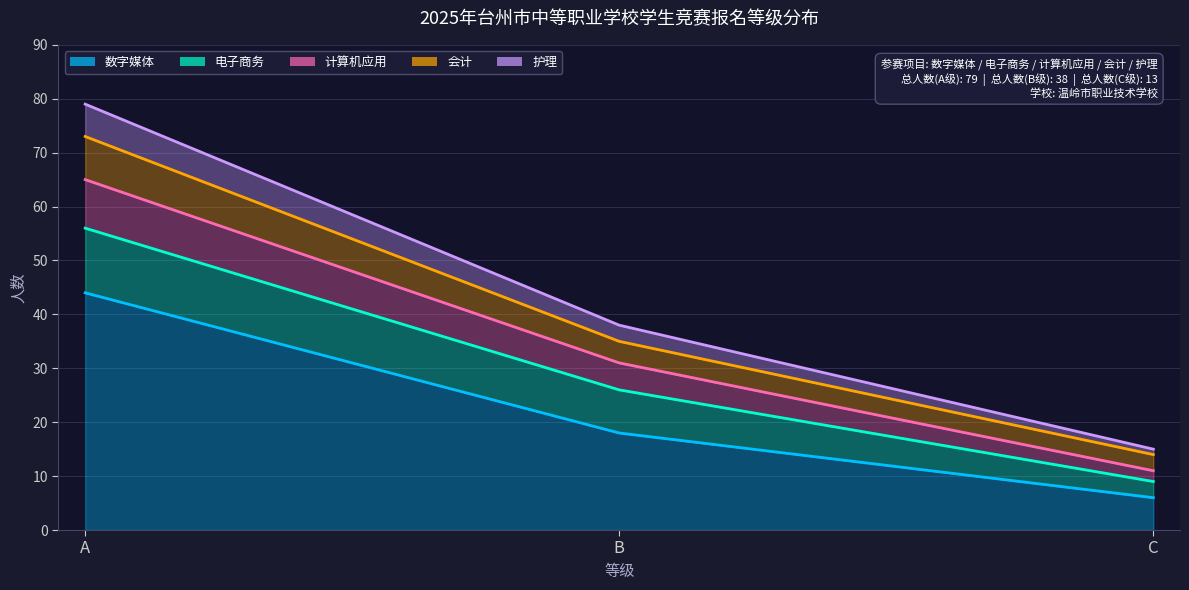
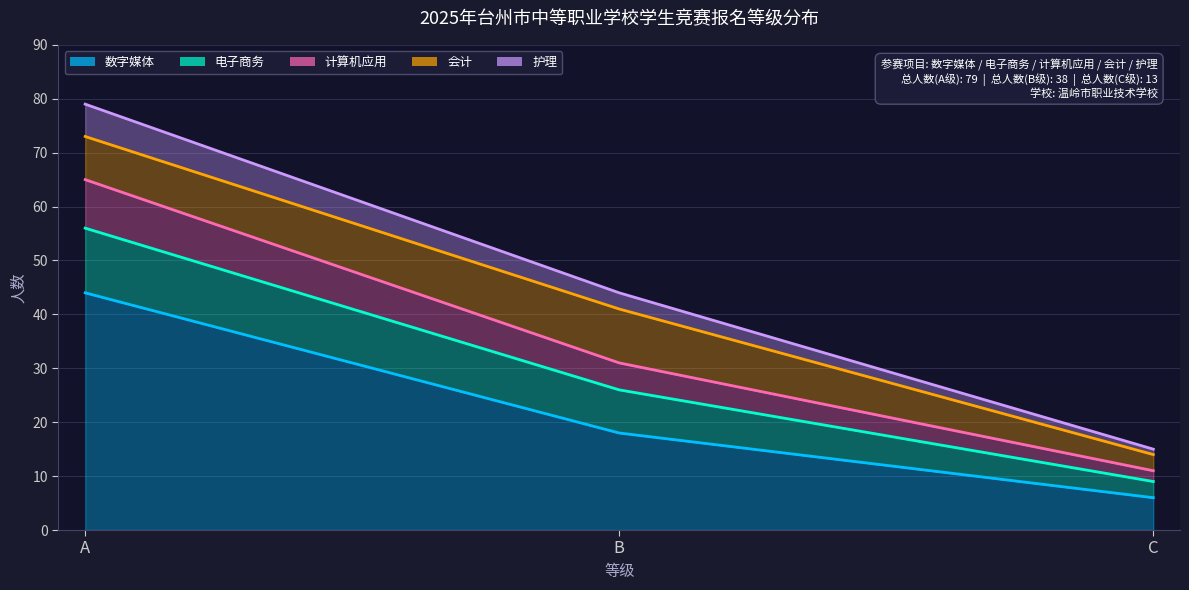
会计, B: 4 -> 10
